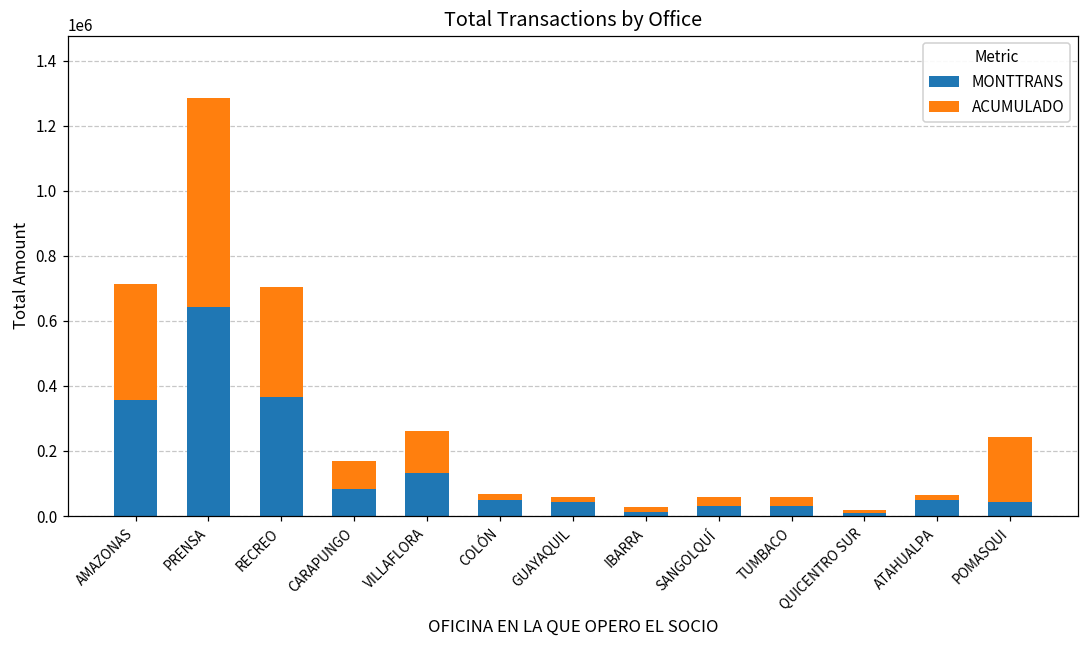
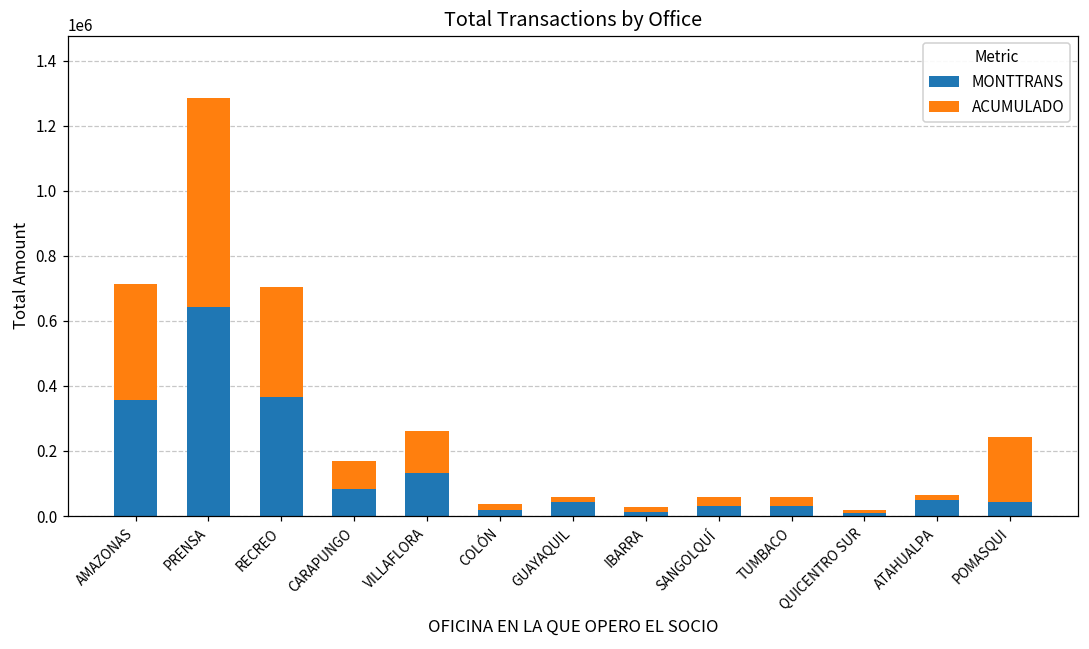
MONTTRANS, COLÓN: 50000 -> 20000
